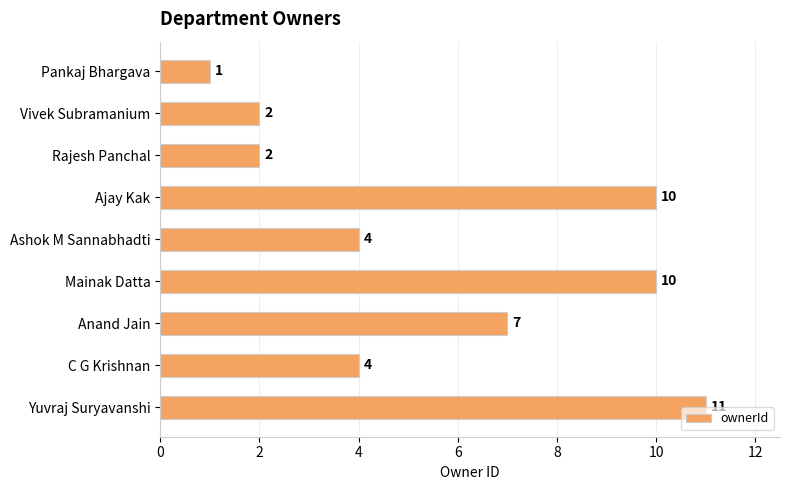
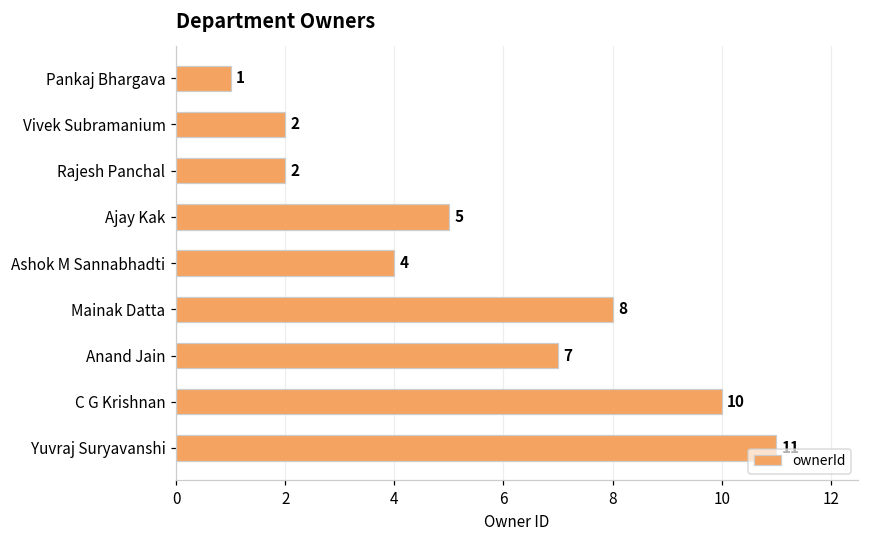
Ajay Kak: 10 -> 5
Mainak Datta: 10 -> 8
C G Krishnan: 4 -> 10
